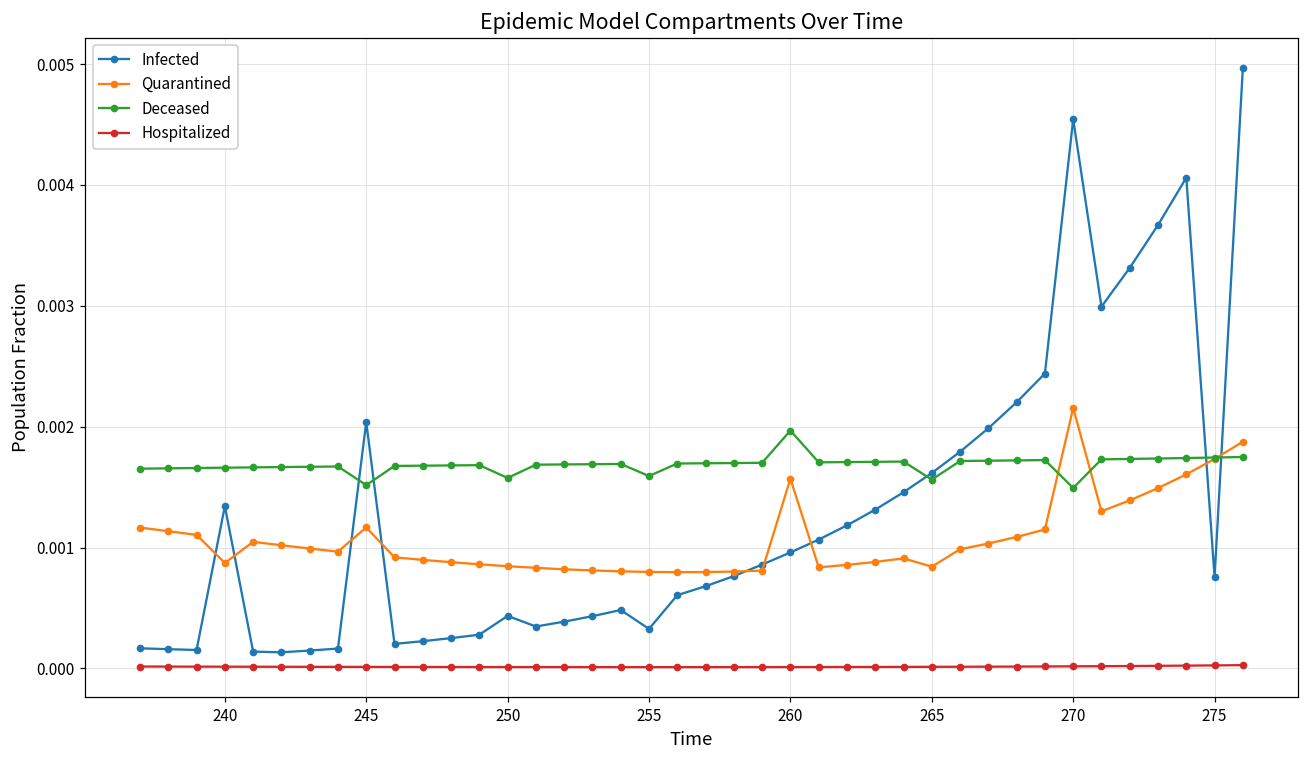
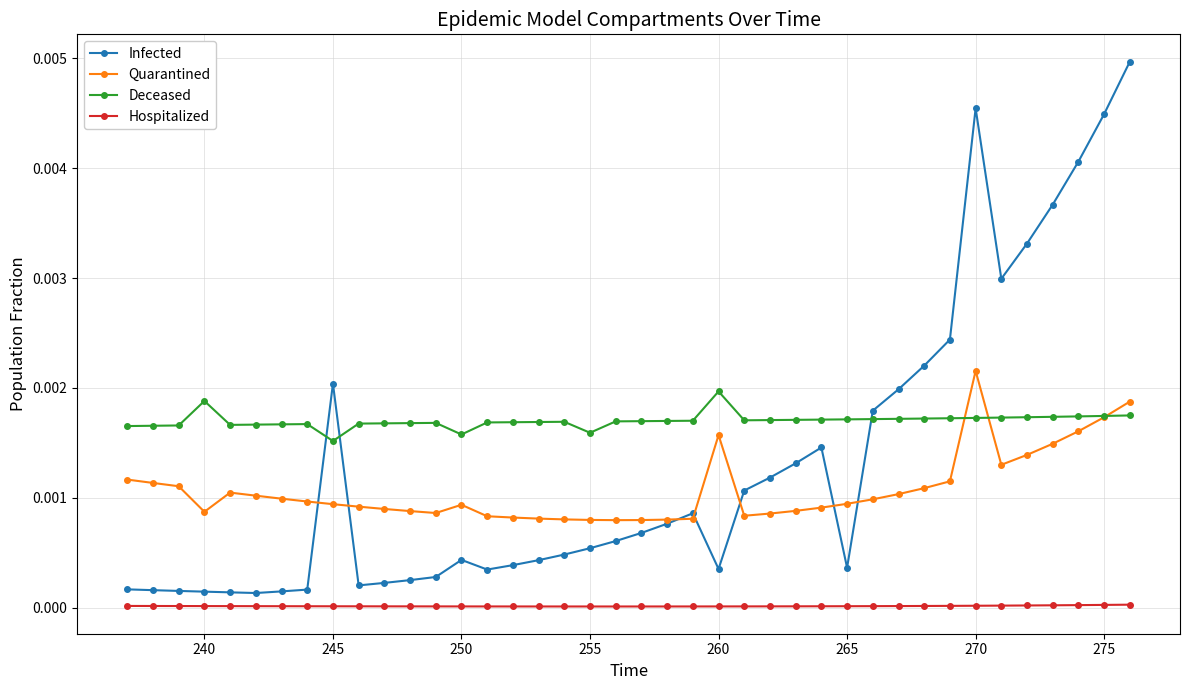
Infected, 240: 0.00134 -> 0.00015
Deceased, 240: 0.00166 -> 0.00188
Quarantined, 245: 0.00117 -> 0.00094
Quarantined, 250: 0.00085 -> 0.00094
Infected, 255: 0.00033 -> 0.00054
Infected, 260: 0.00096 -> 0.00035
Infected, 265: 0.00162 -> 0.00036
Quarantined, 265: 0.00084 -> 0.00095
Deceased, 265: 0.00156 -> 0.00171
Deceased, 270: 0.00149 -> 0.00173
Infected, 275: 0.00075 -> 0.00449
